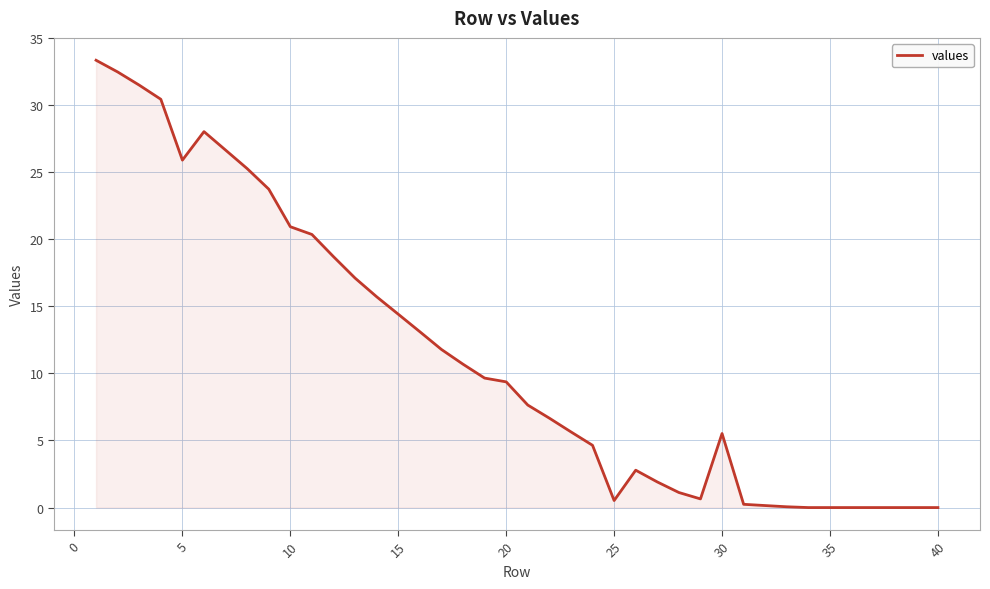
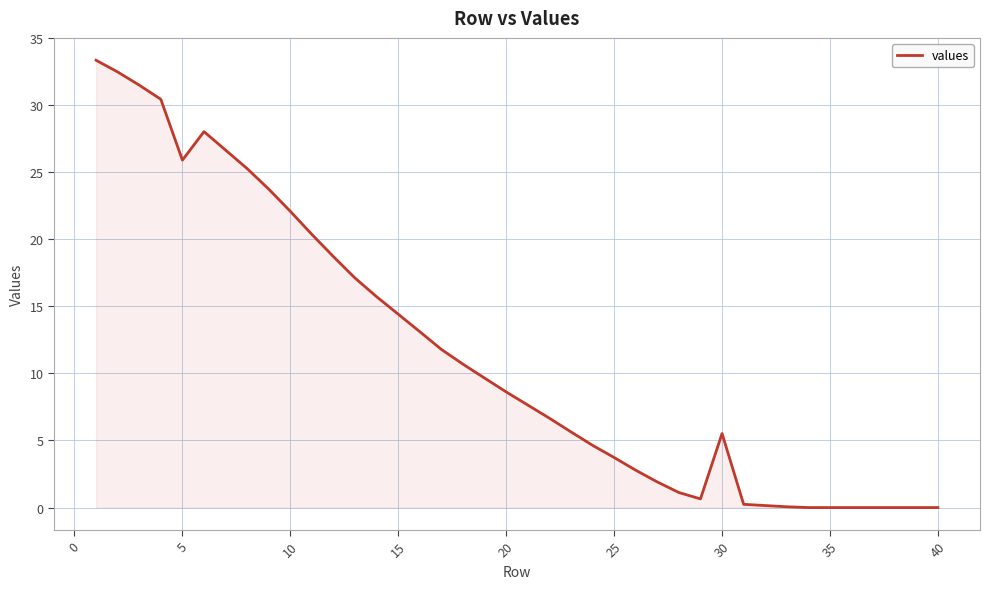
10: 20.9 -> 22.1
20: 9.4 -> 8.6
25: 0.5 -> 3.7
